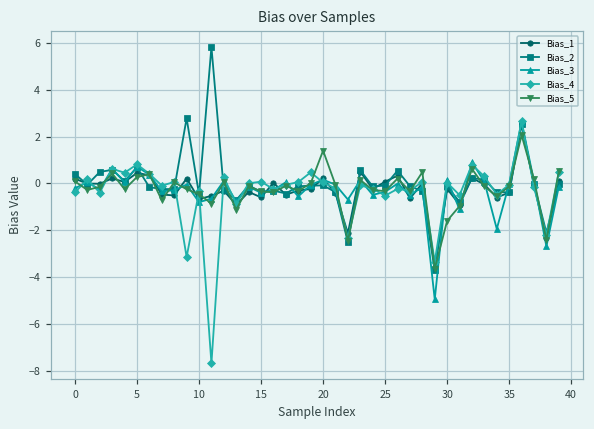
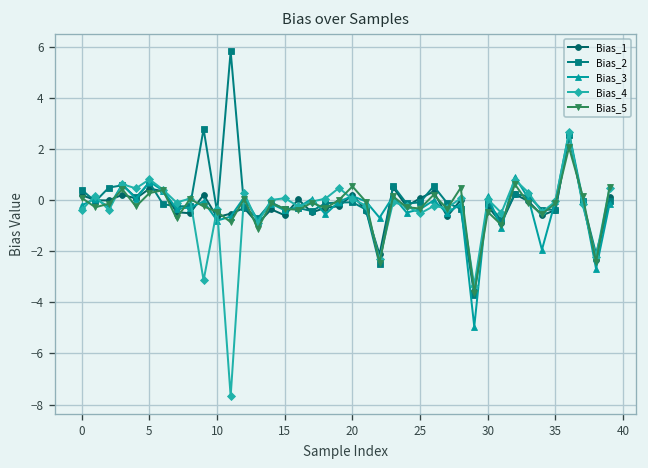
Bias_5, 20: 1.4 -> 0.5
Bias_5, 30: -1.6 -> -0.5
